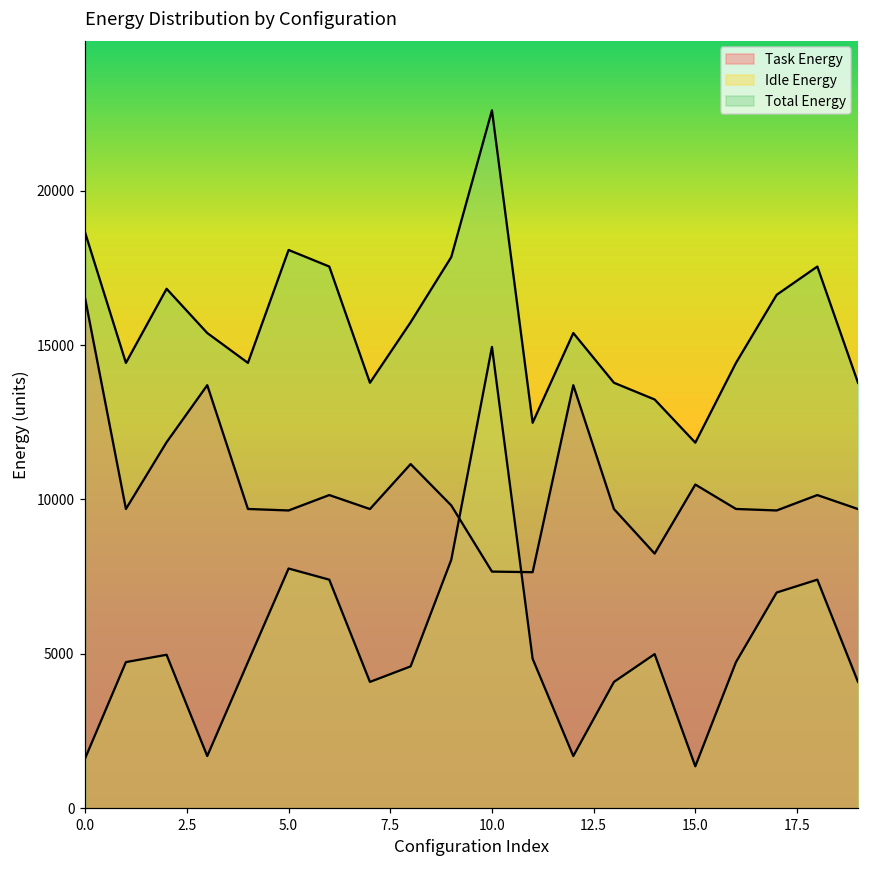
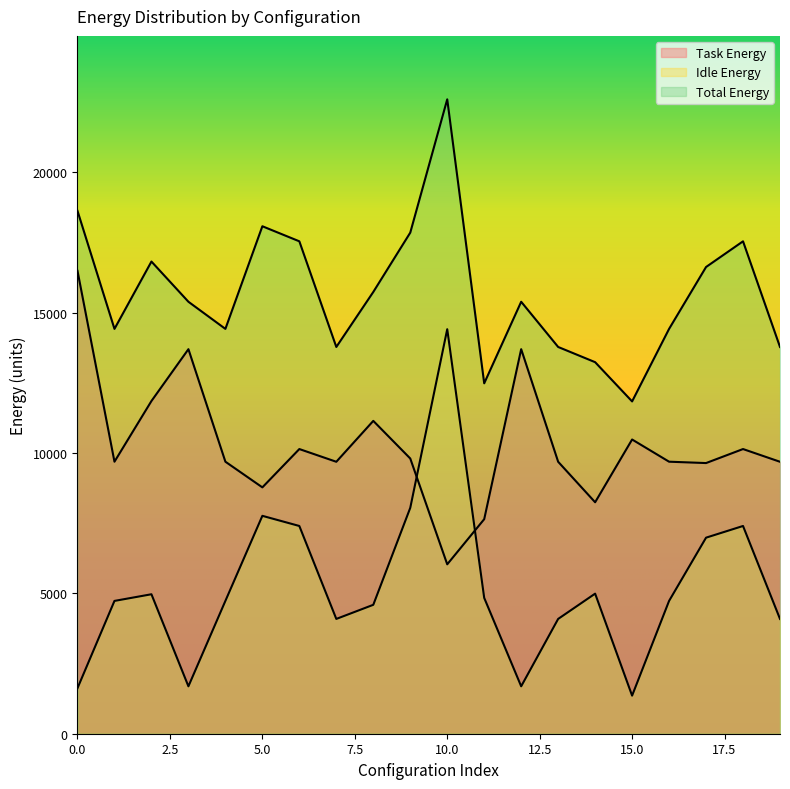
Task Energy, 5.0: 9600 -> 8800
Task Energy, 10.0: 7700 -> 6000
Idle Energy, 10.0: 14900 -> 14400
